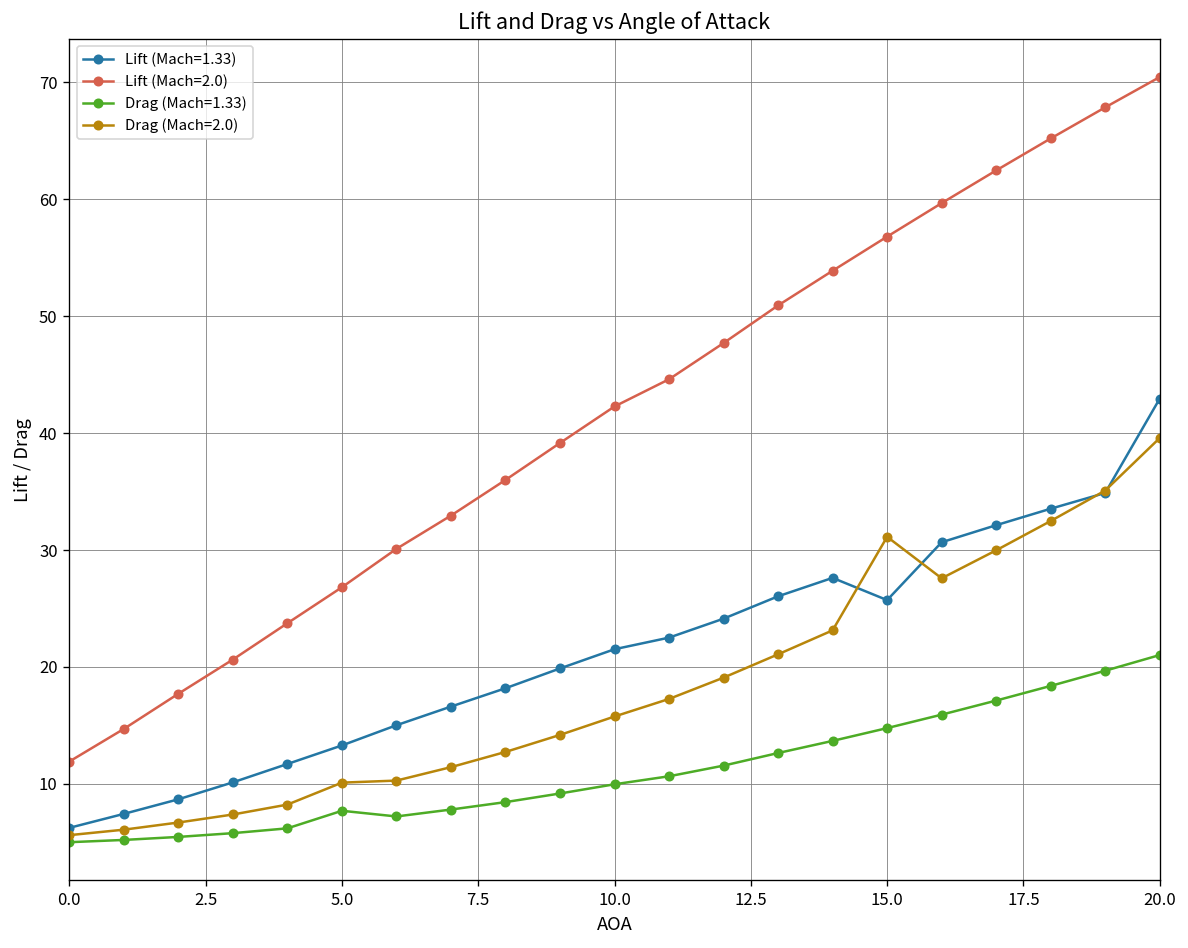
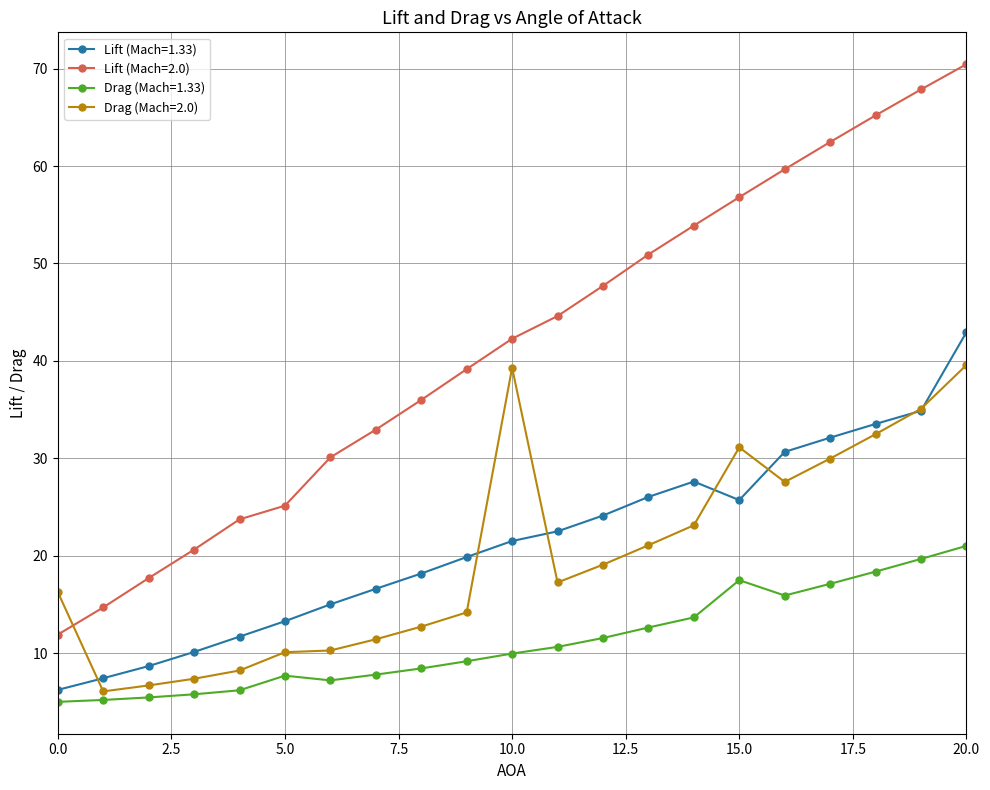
Drag (Mach=2.0), 0.0: 6 -> 16
Lift (Mach=2.0), 5.0: 27 -> 25
Drag (Mach=2.0), 10.0: 16 -> 39
Drag (Mach=1.33), 15.0: 15 -> 18
